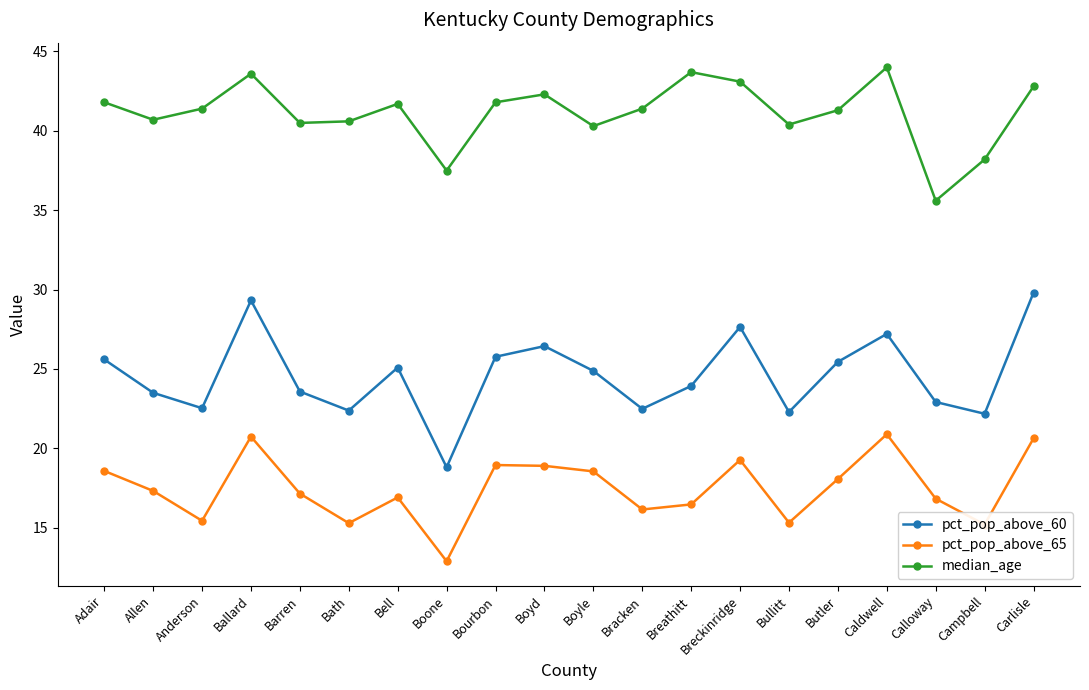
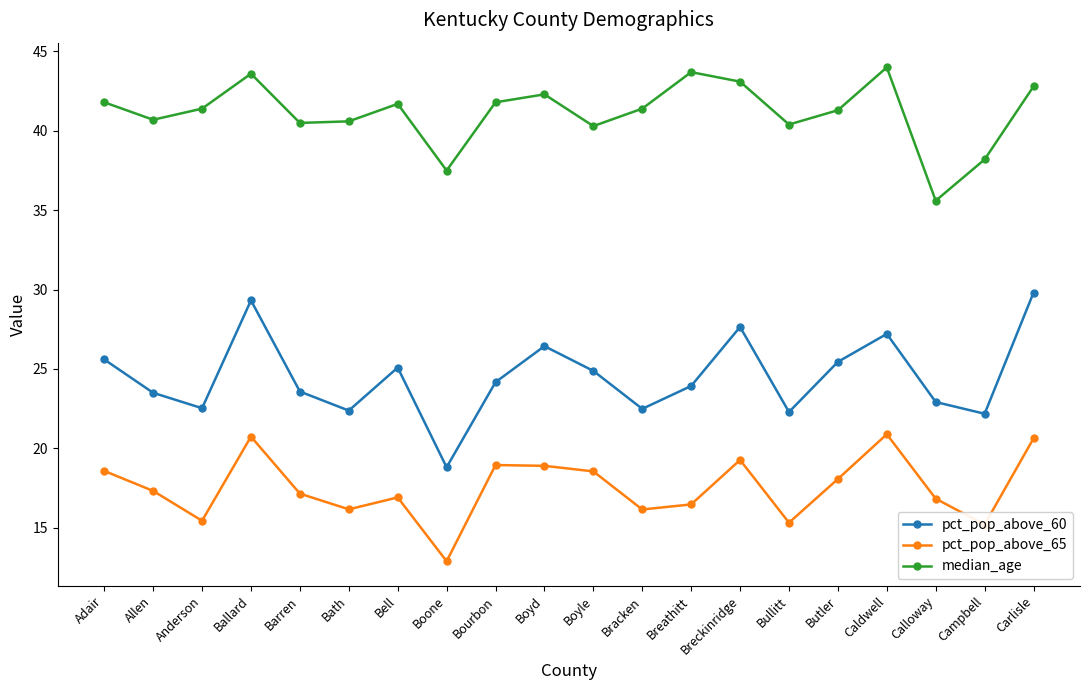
pct_pop_above_65, Bath: 15.3 -> 16.2
pct_pop_above_60, Bourbon: 25.8 -> 24.2
